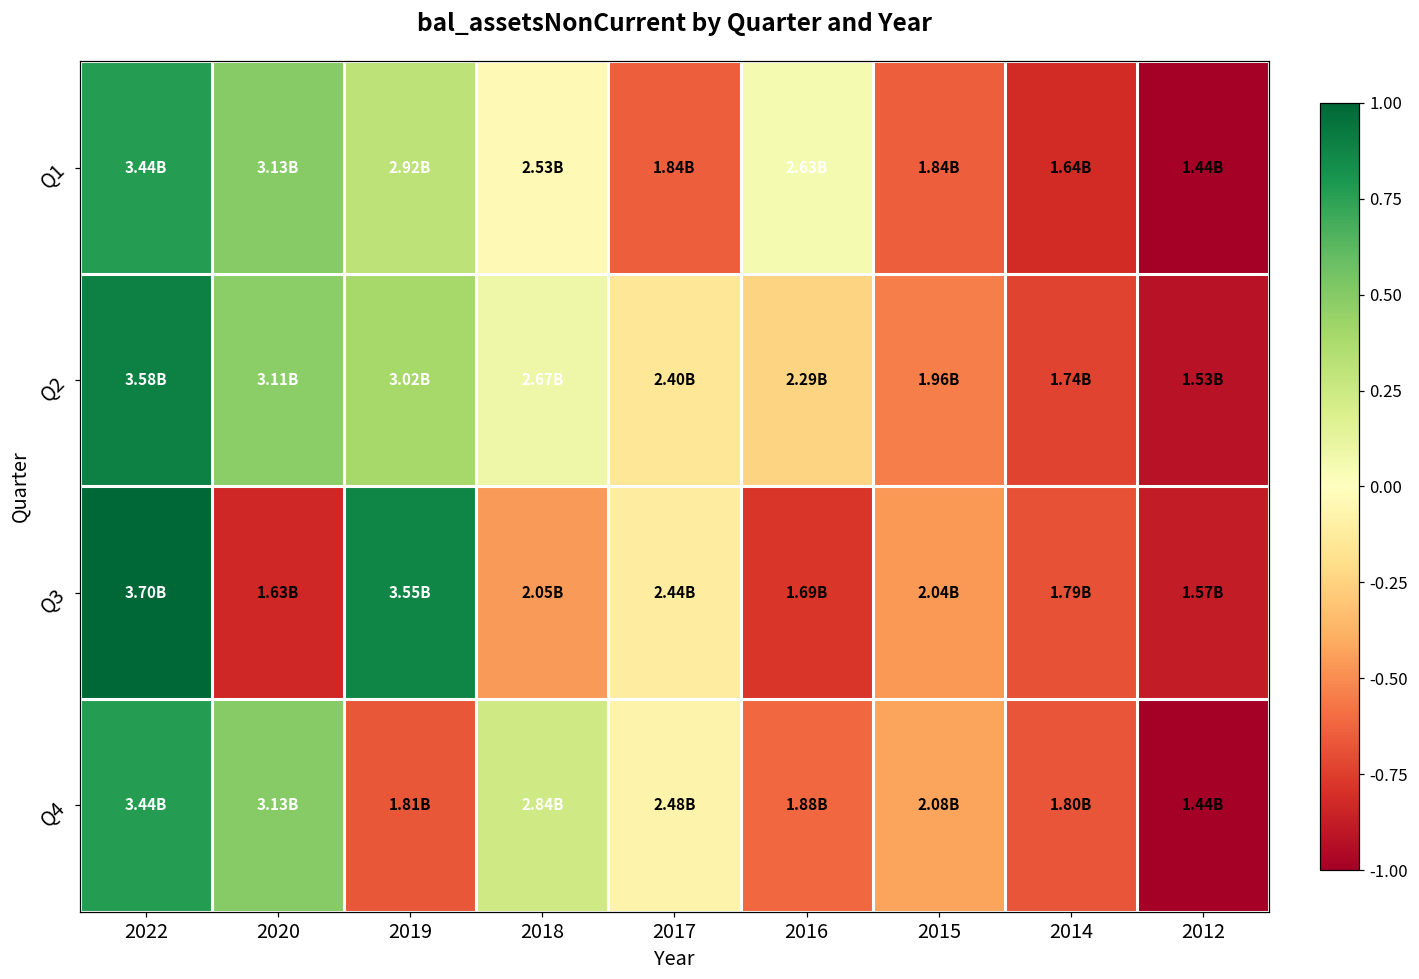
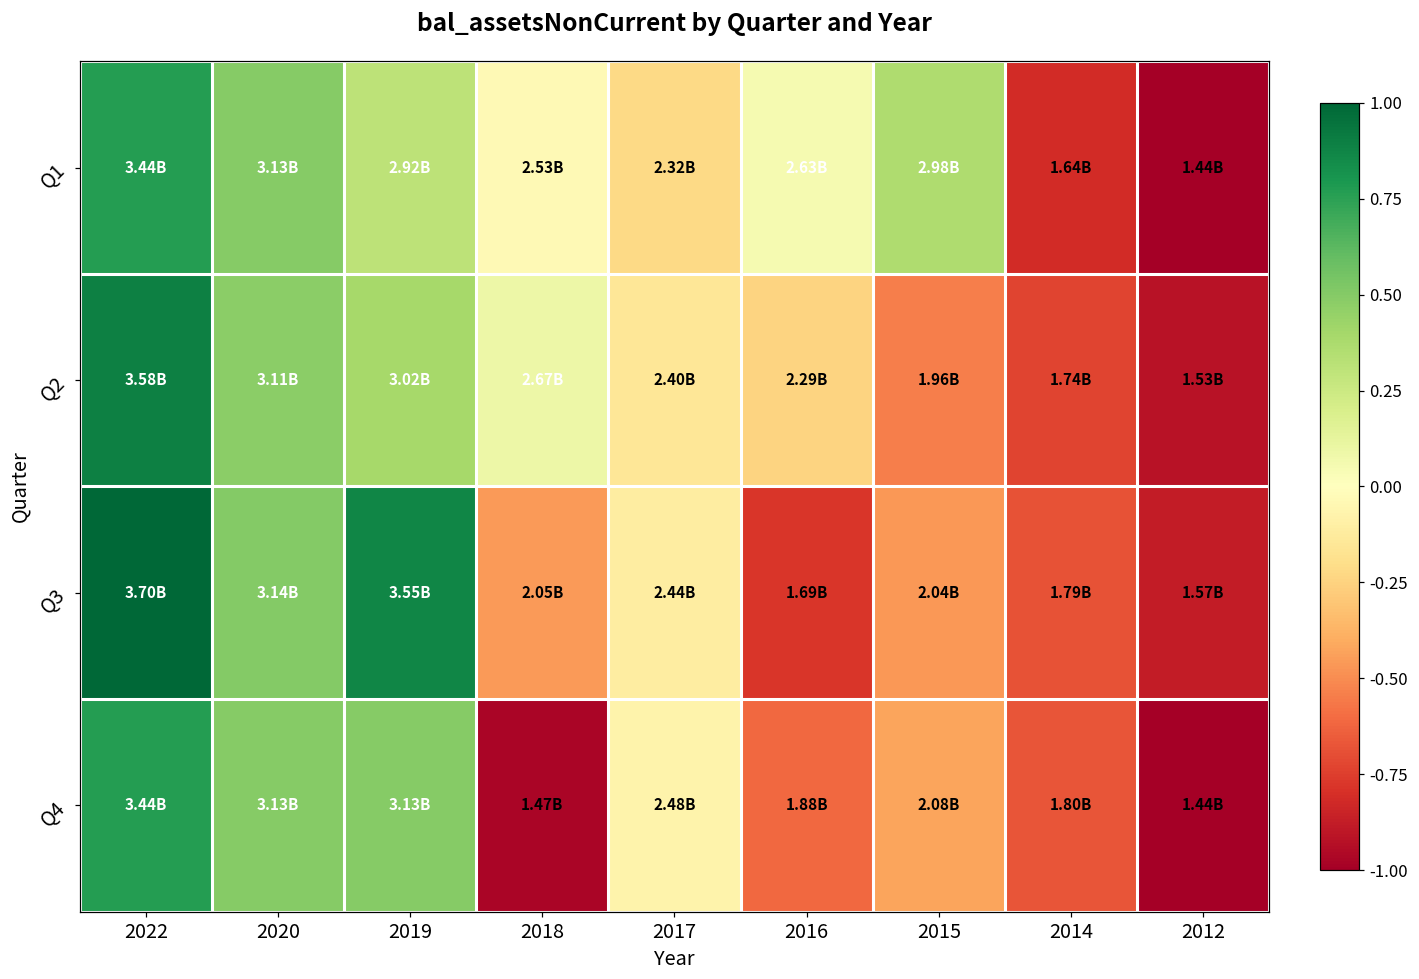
Q1, 2017: 1.84B -> 2.32B
Q1, 2015: 1.84B -> 2.98B
Q3, 2020: 1.63B -> 3.14B
Q4, 2019: 1.81B -> 3.13B
Q4, 2018: 2.84B -> 1.47B
